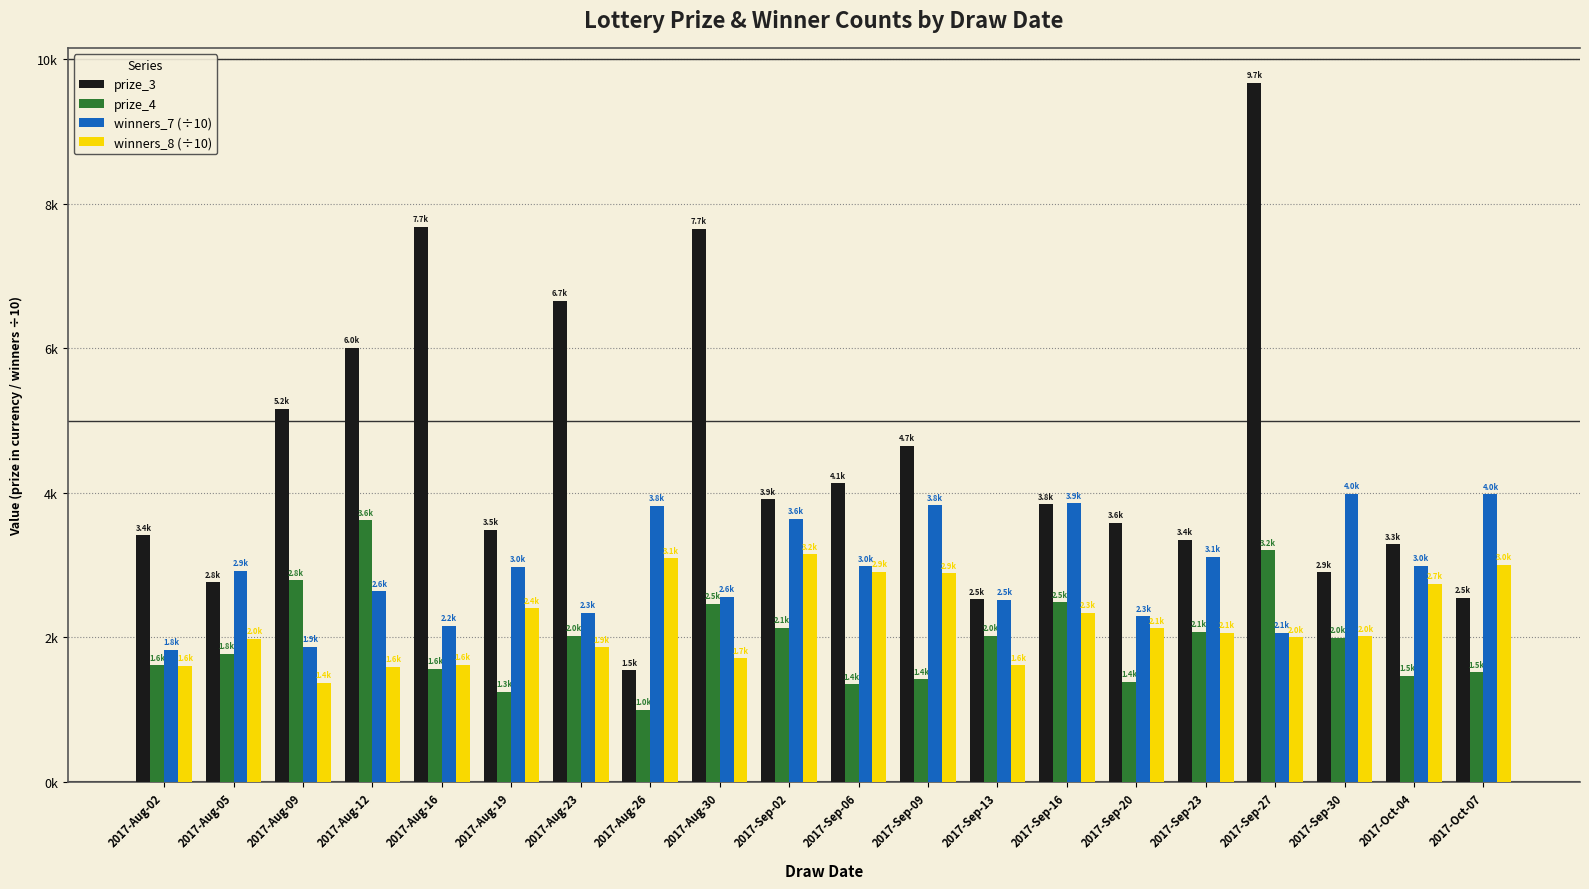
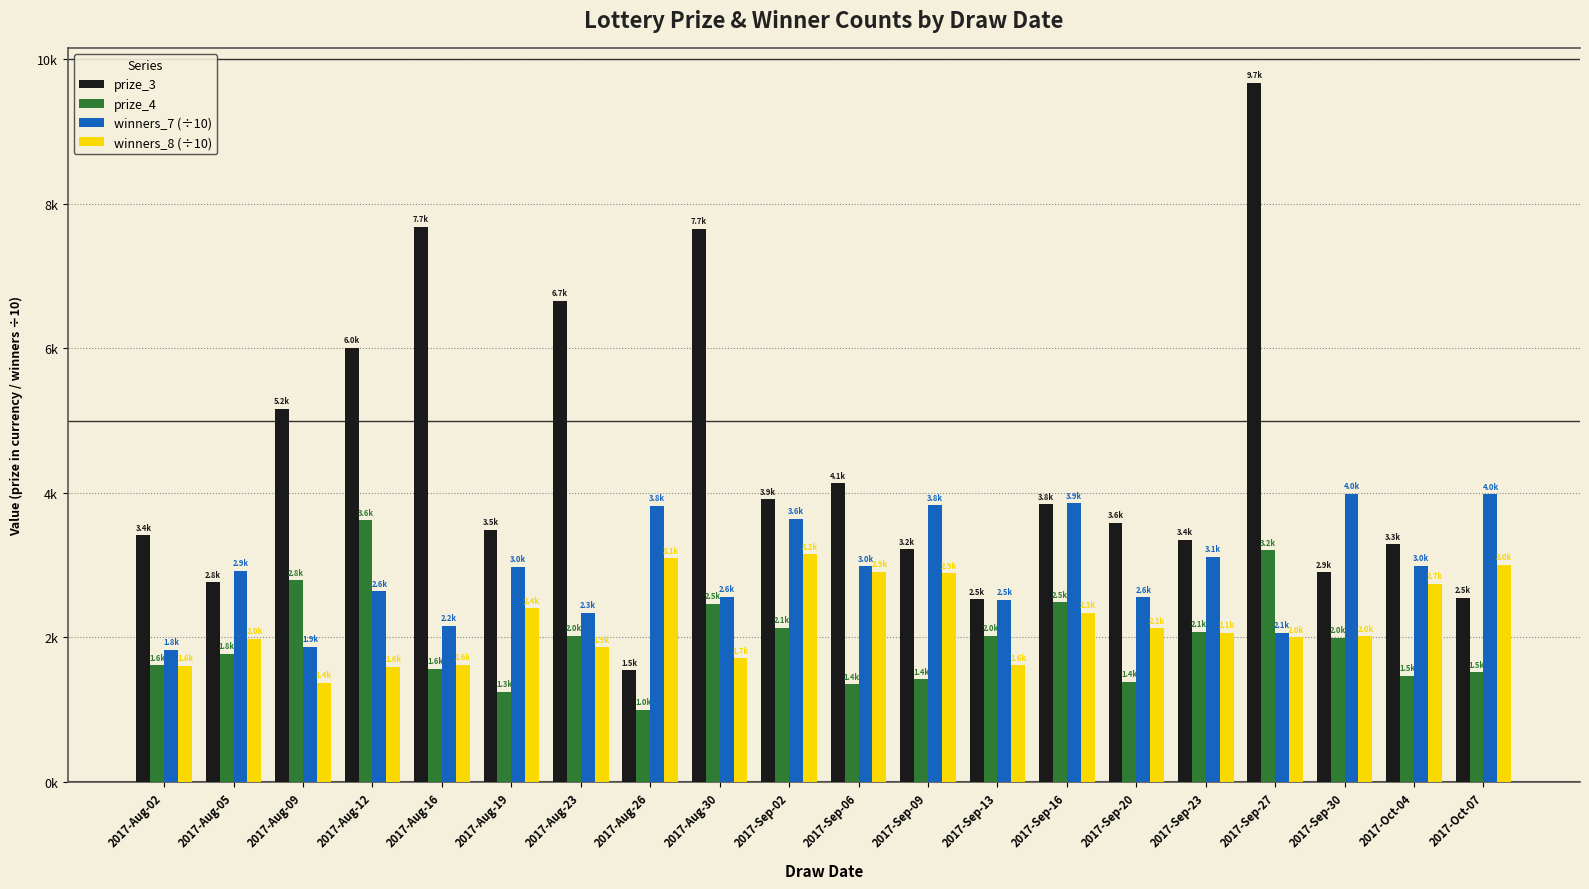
prize_3, 2017-Sep-09: 4.7k -> 3.2k
winners_7 (÷10), 2017-Sep-20: 2.3k -> 2.6k
